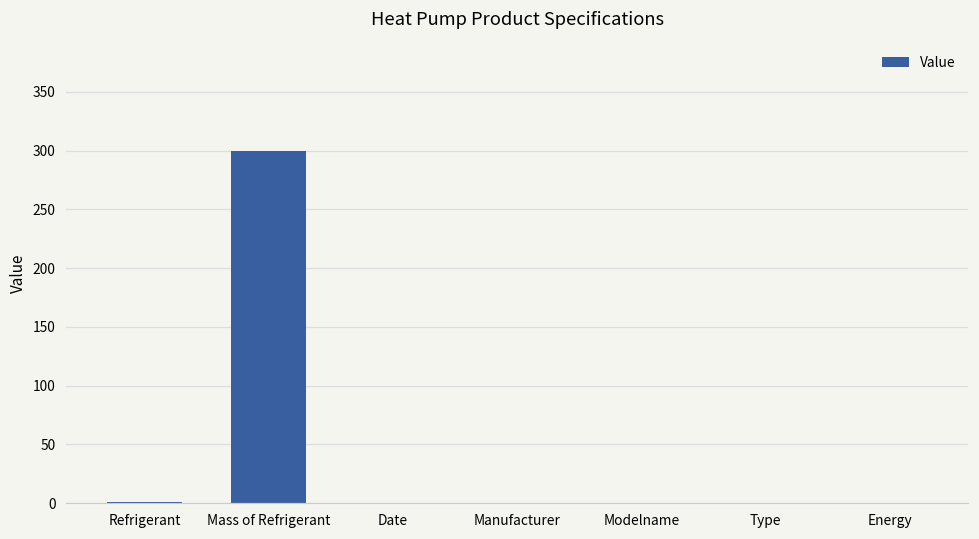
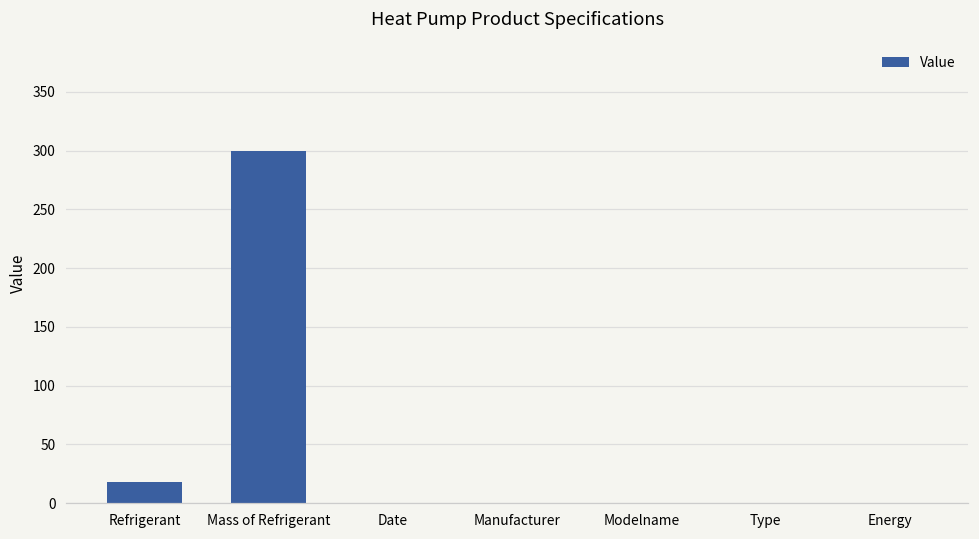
Refrigerant: 1 -> 18
